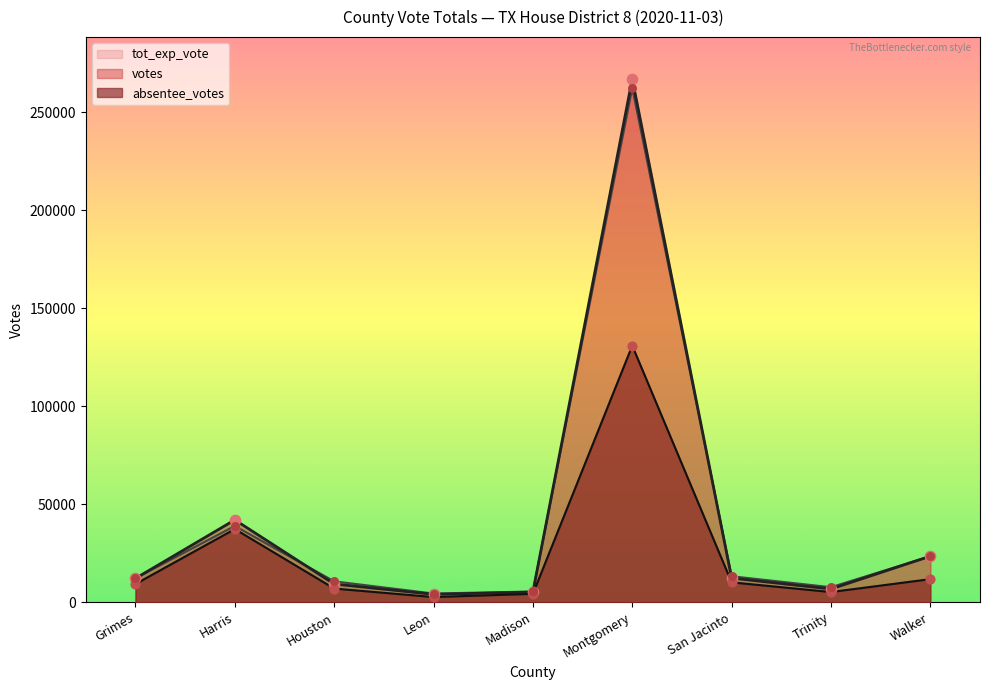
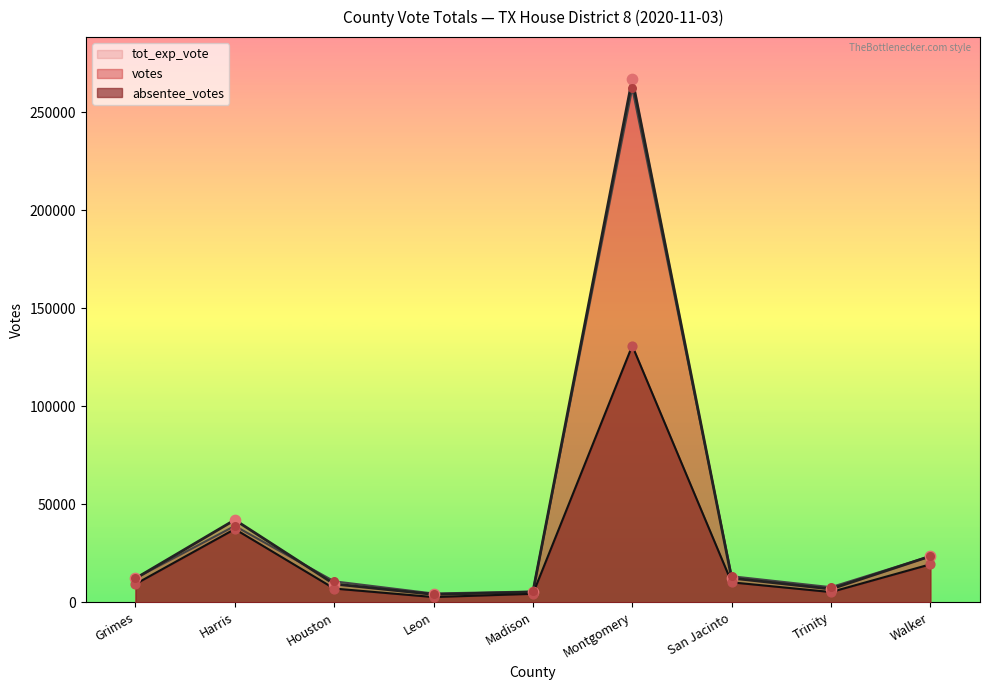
absentee_votes, Walker: 12000 -> 19000
